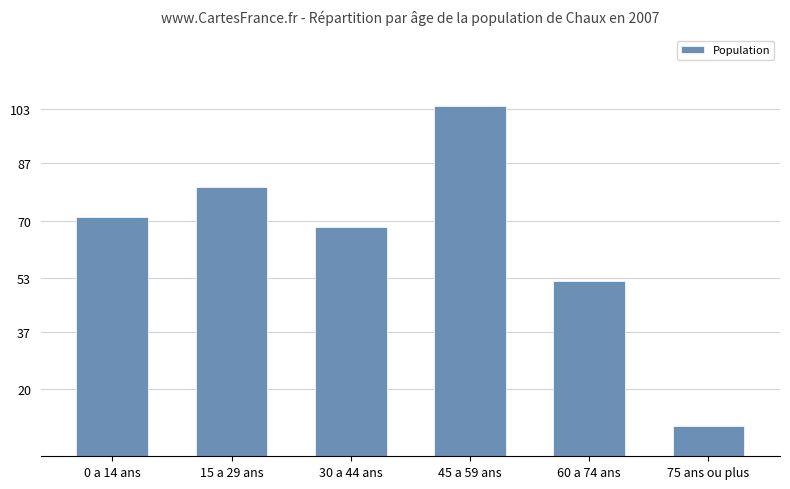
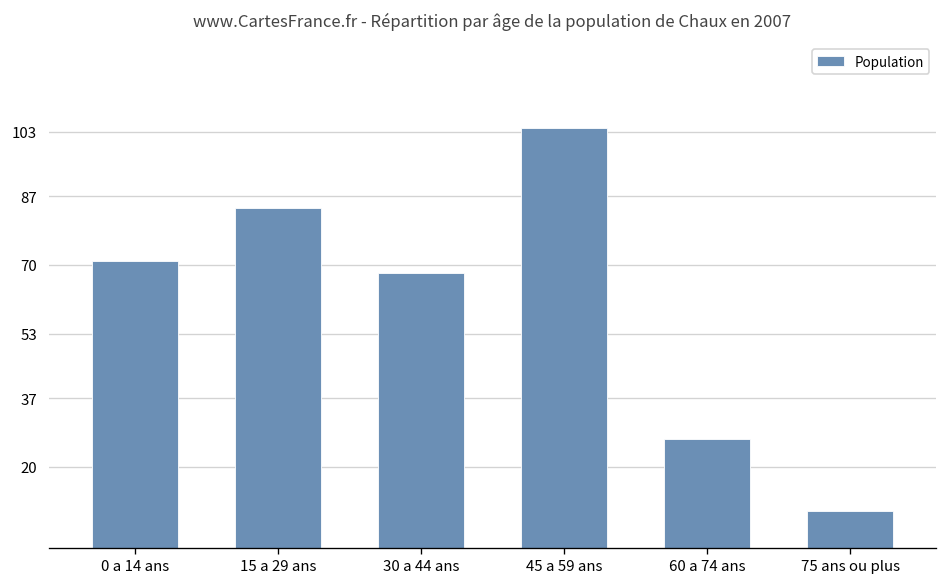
15 a 29 ans: 80 -> 84
60 a 74 ans: 52 -> 27
